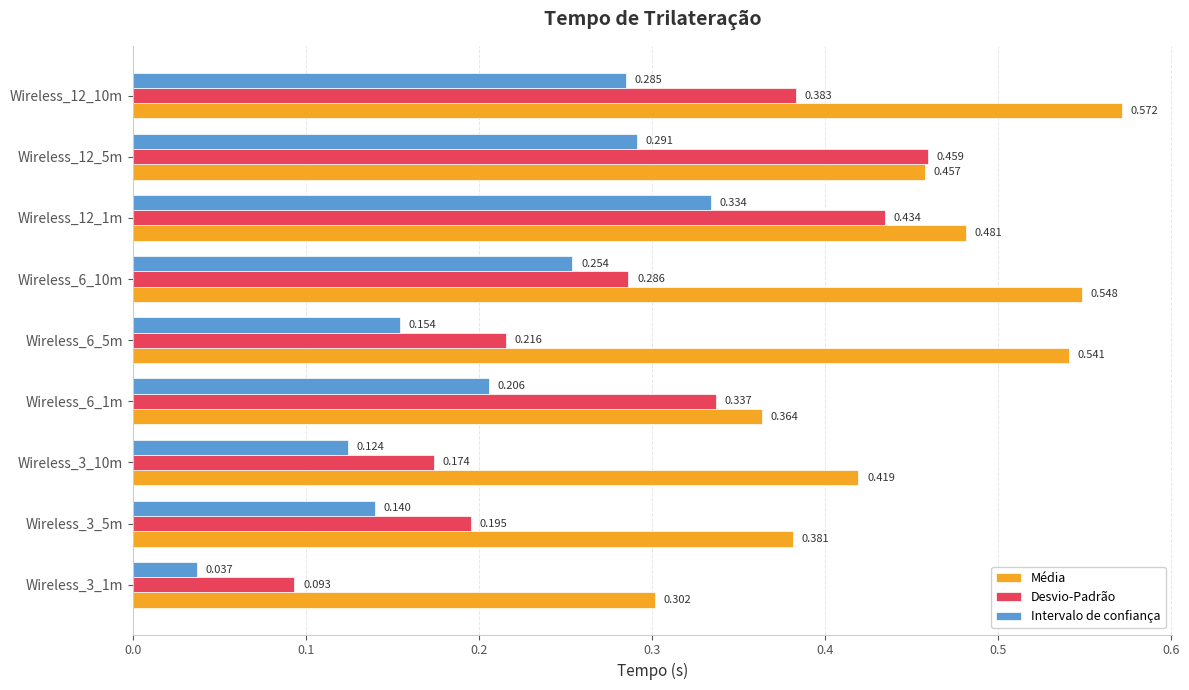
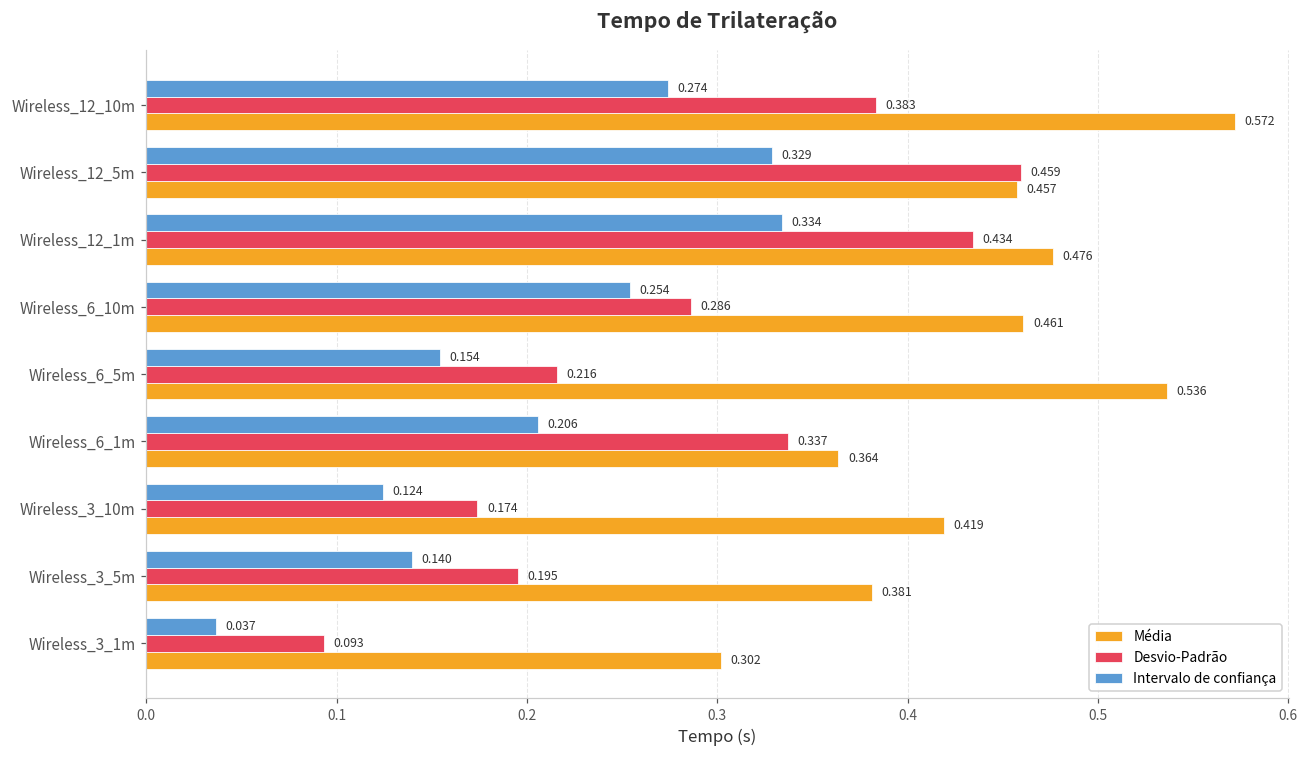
Intervalo de confiança, Wireless_12_10m: 0.285 -> 0.274
Intervalo de confiança, Wireless_12_5m: 0.291 -> 0.329
Média, Wireless_12_1m: 0.481 -> 0.476
Média, Wireless_6_10m: 0.548 -> 0.461
Média, Wireless_6_5m: 0.541 -> 0.536
